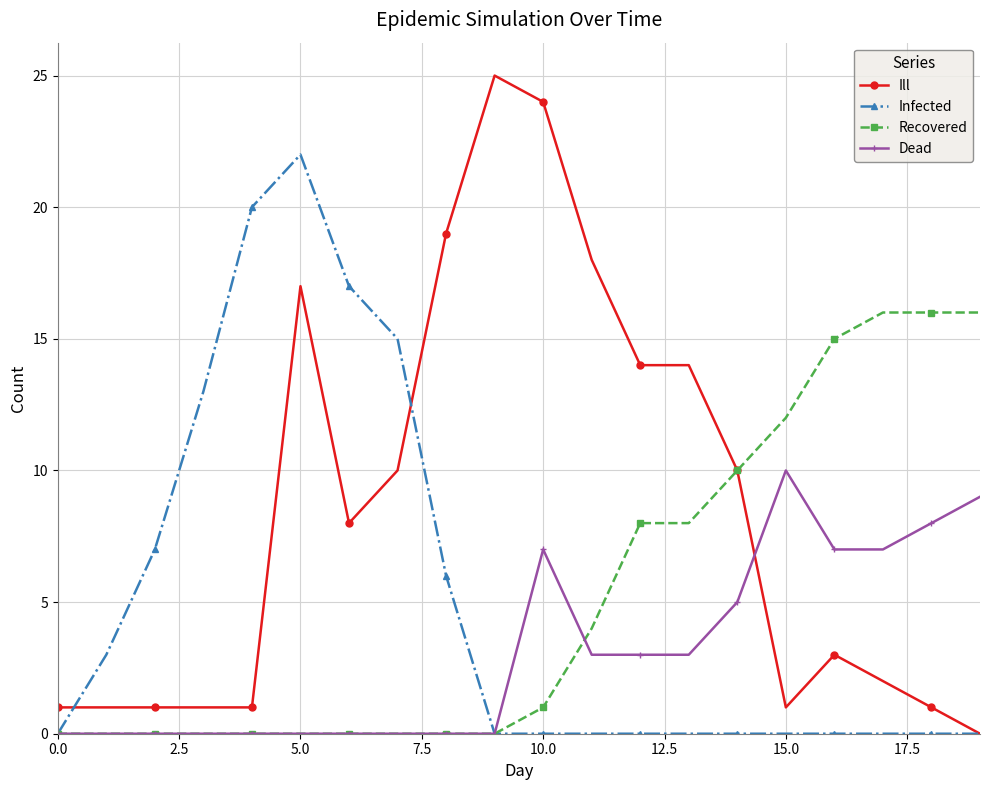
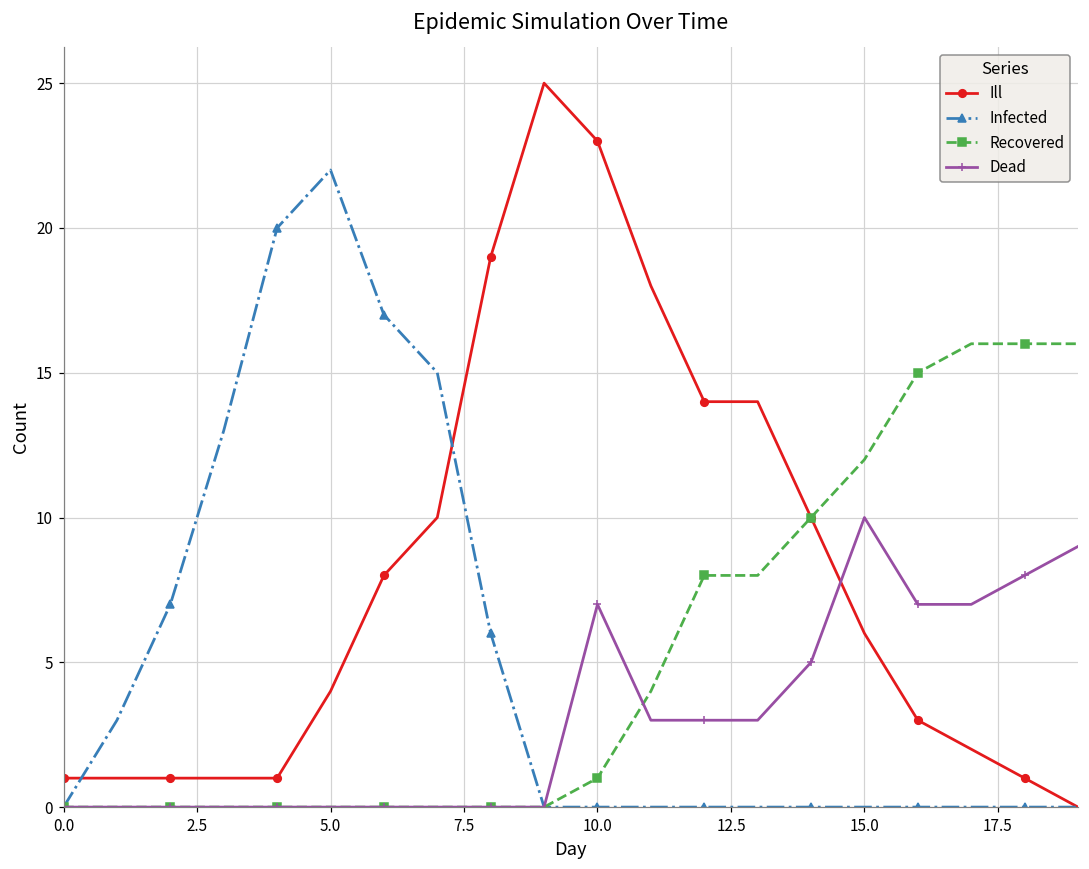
Ill, 5.0: 17 -> 4
Ill, 10.0: 24 -> 23
Ill, 15.0: 1 -> 6
